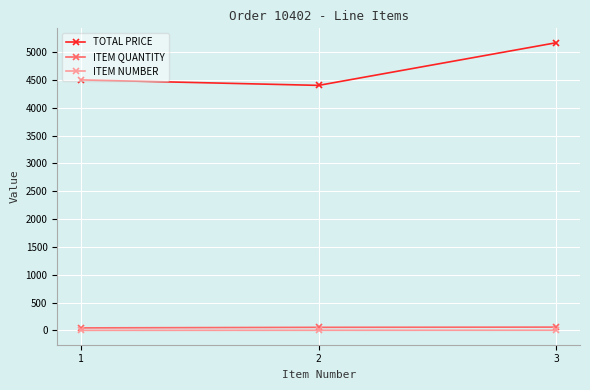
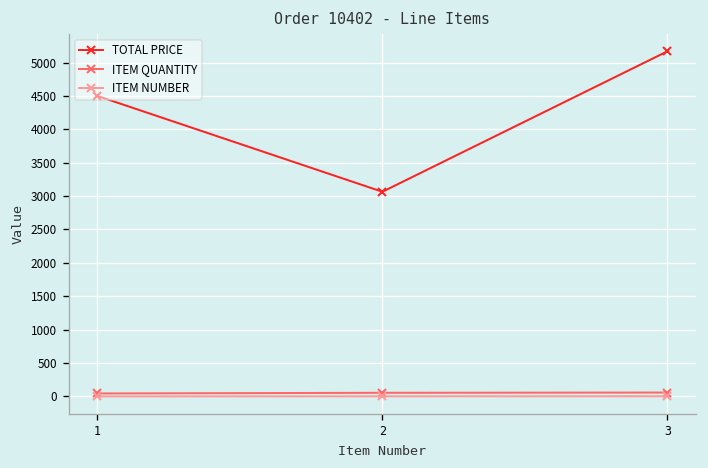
TOTAL PRICE, 2: 4400 -> 3100
